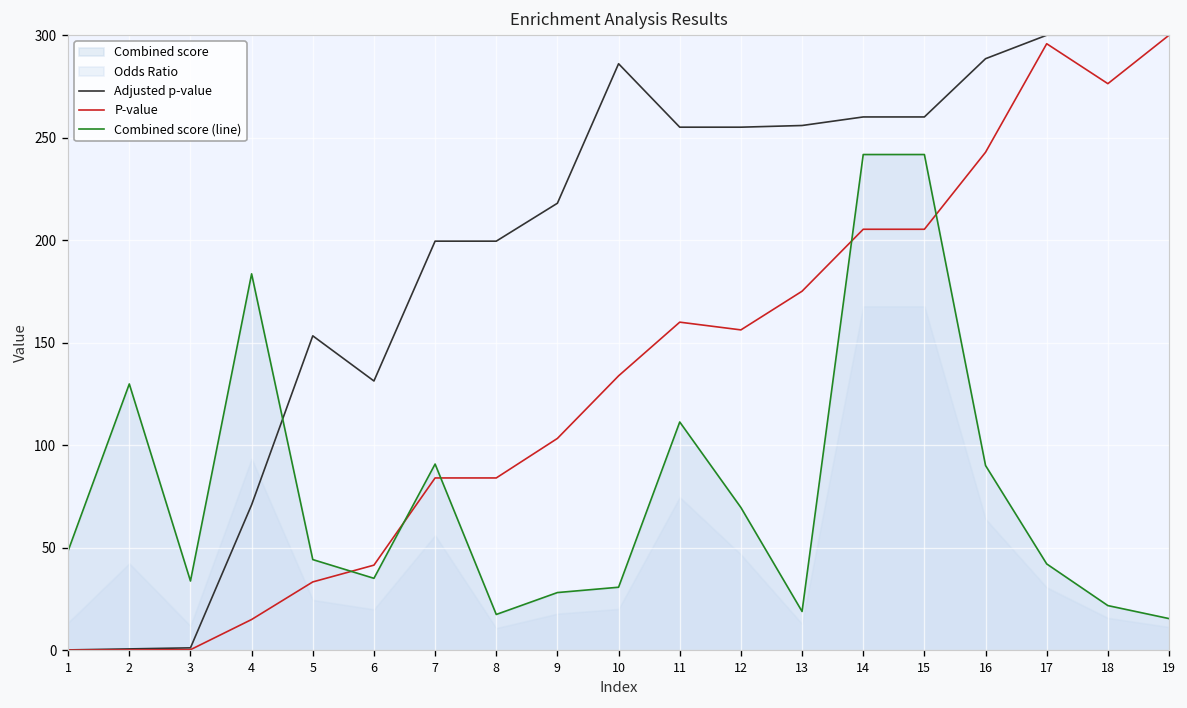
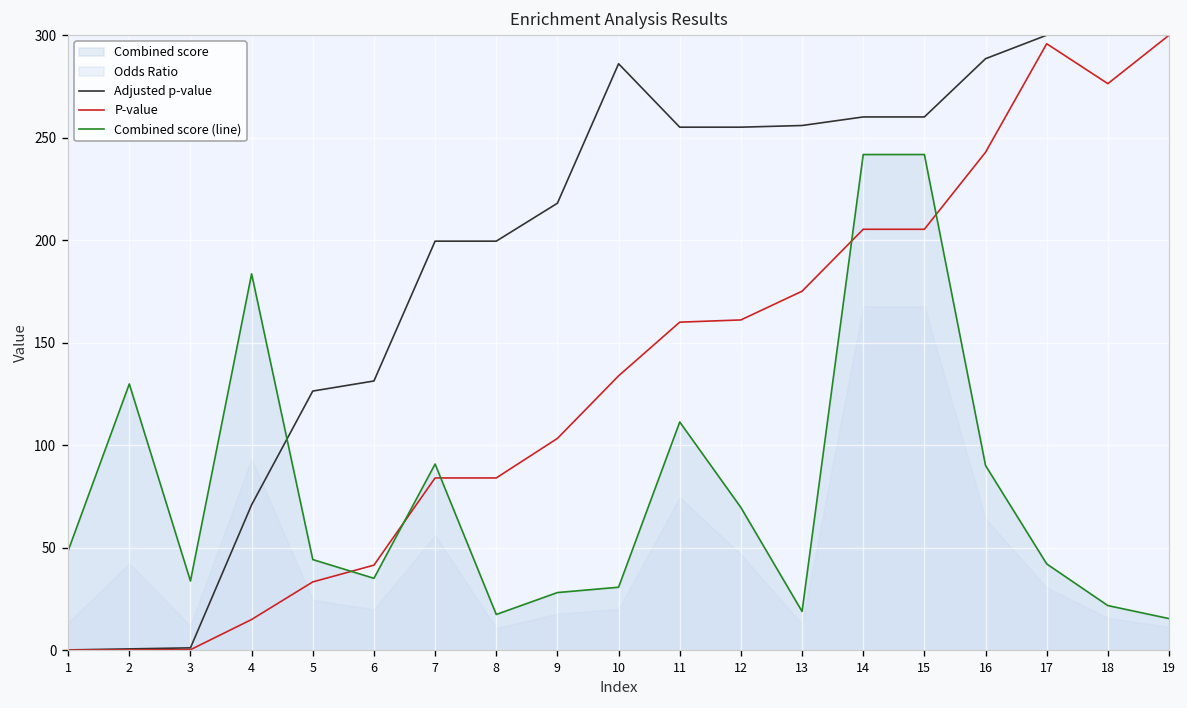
Adjusted p-value, 5: 153 -> 126
P-value, 12: 156 -> 161
